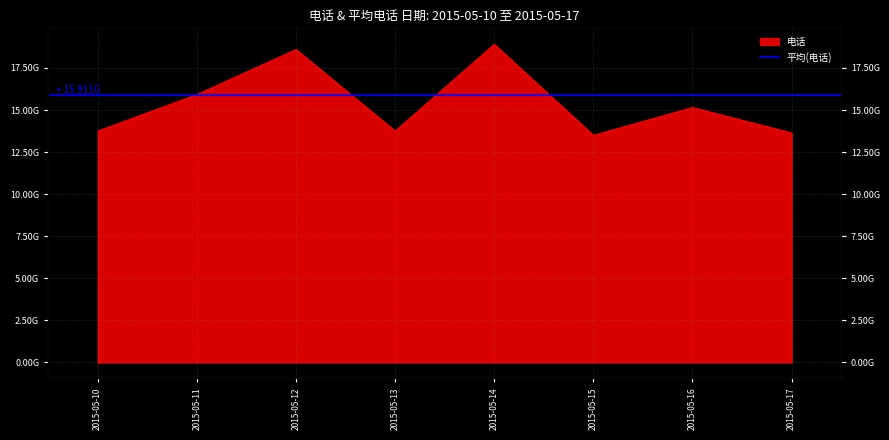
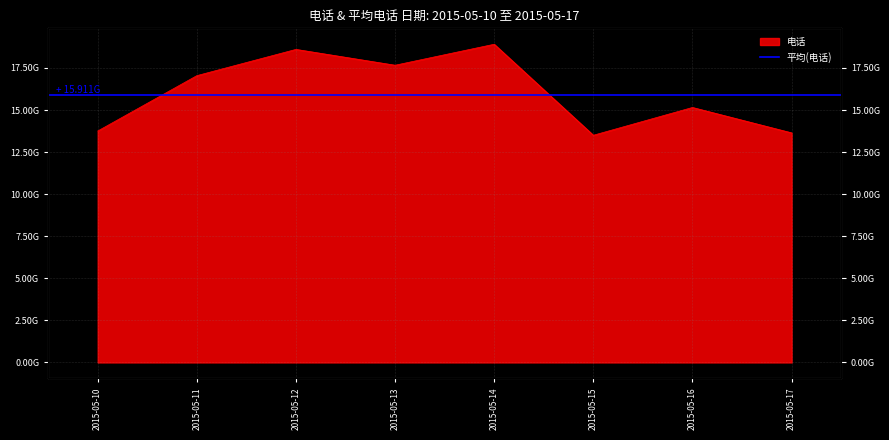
2015-05-11: 15900000000 -> 17000000000
2015-05-13: 13800000000 -> 17700000000
